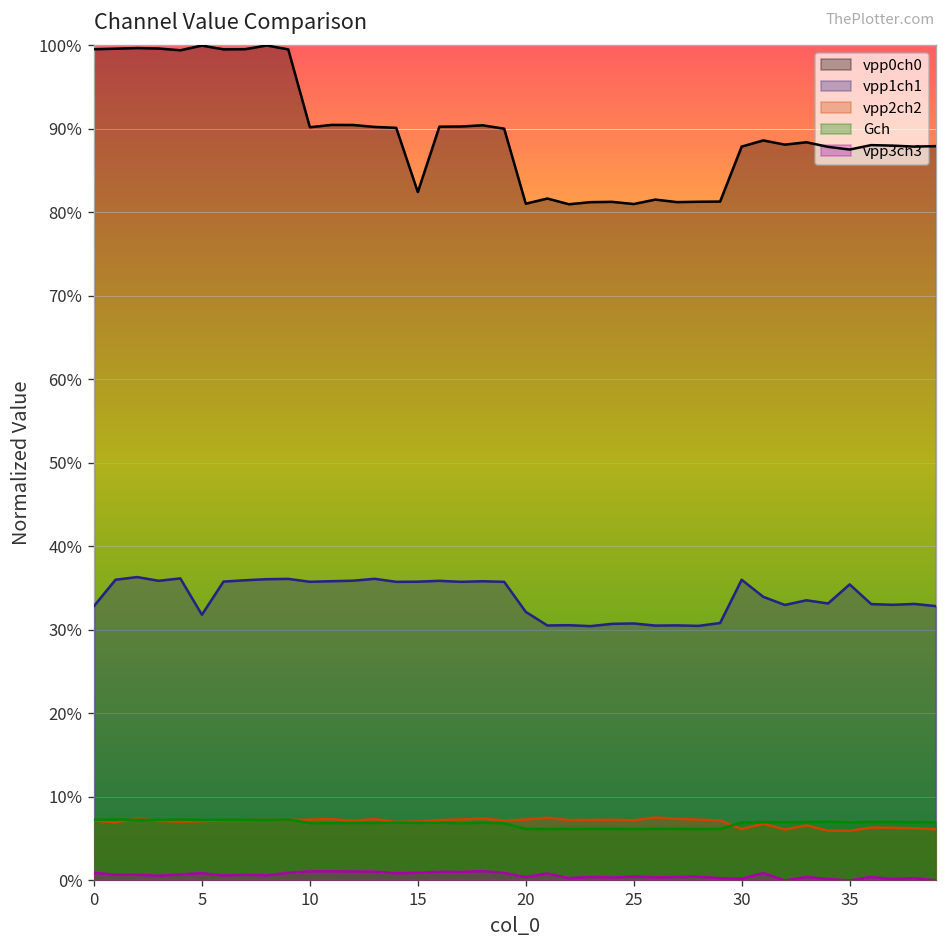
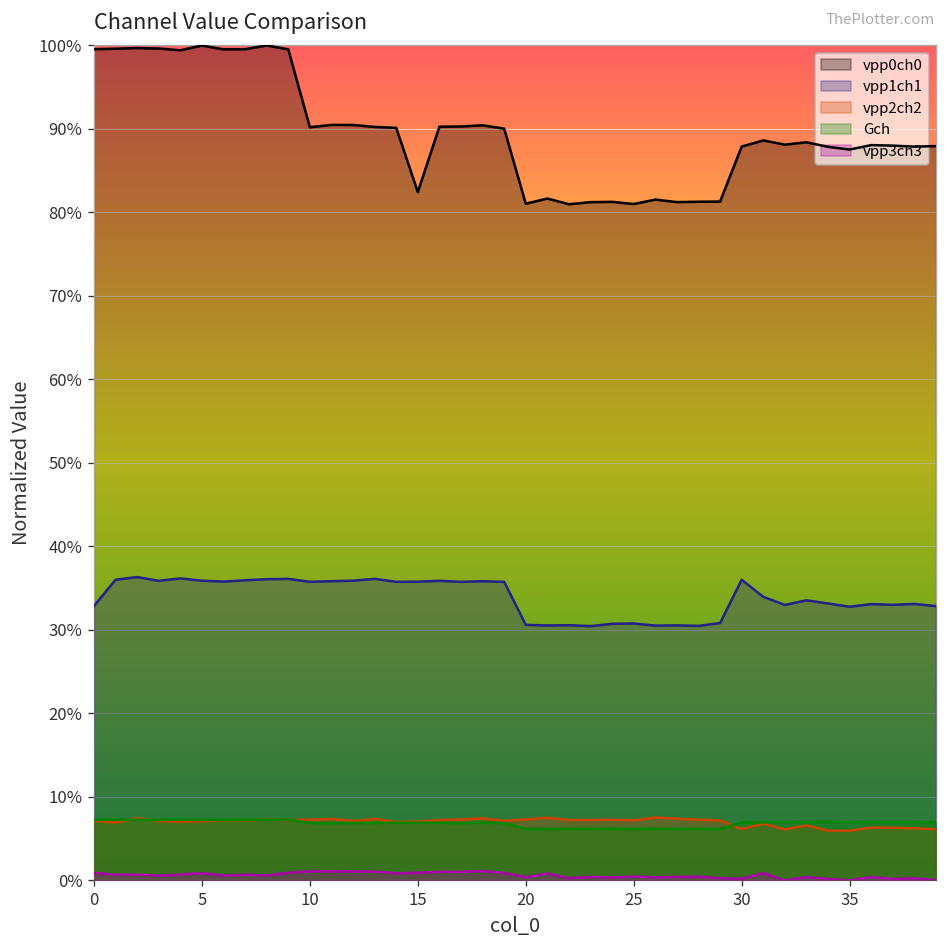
vpp1ch1, 5: 32% -> 36%
vpp1ch1, 20: 32% -> 31%
vpp1ch1, 35: 35% -> 33%
